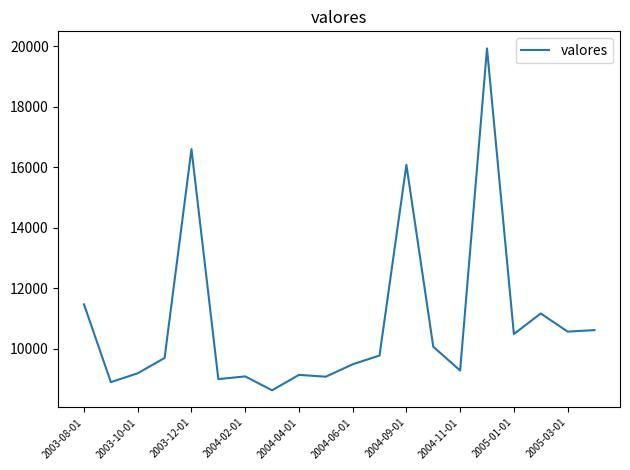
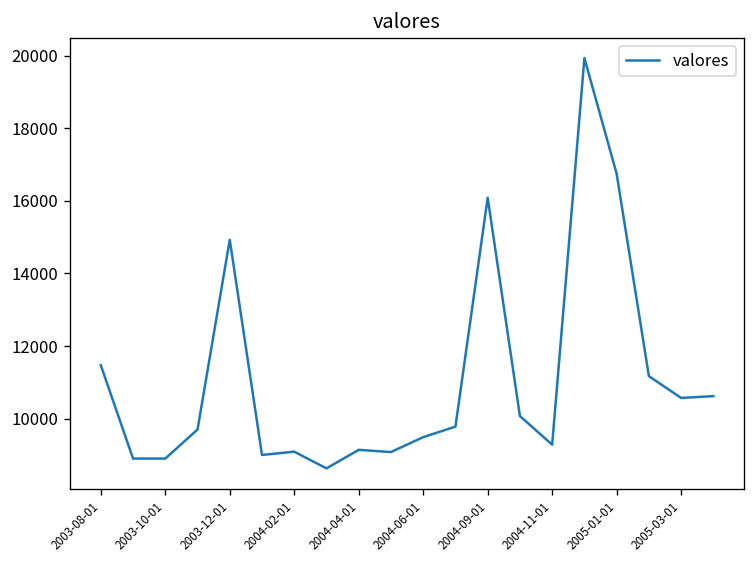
2003-10-01: 9200 -> 8900
2003-12-01: 16600 -> 14900
2005-01-01: 10500 -> 16700
